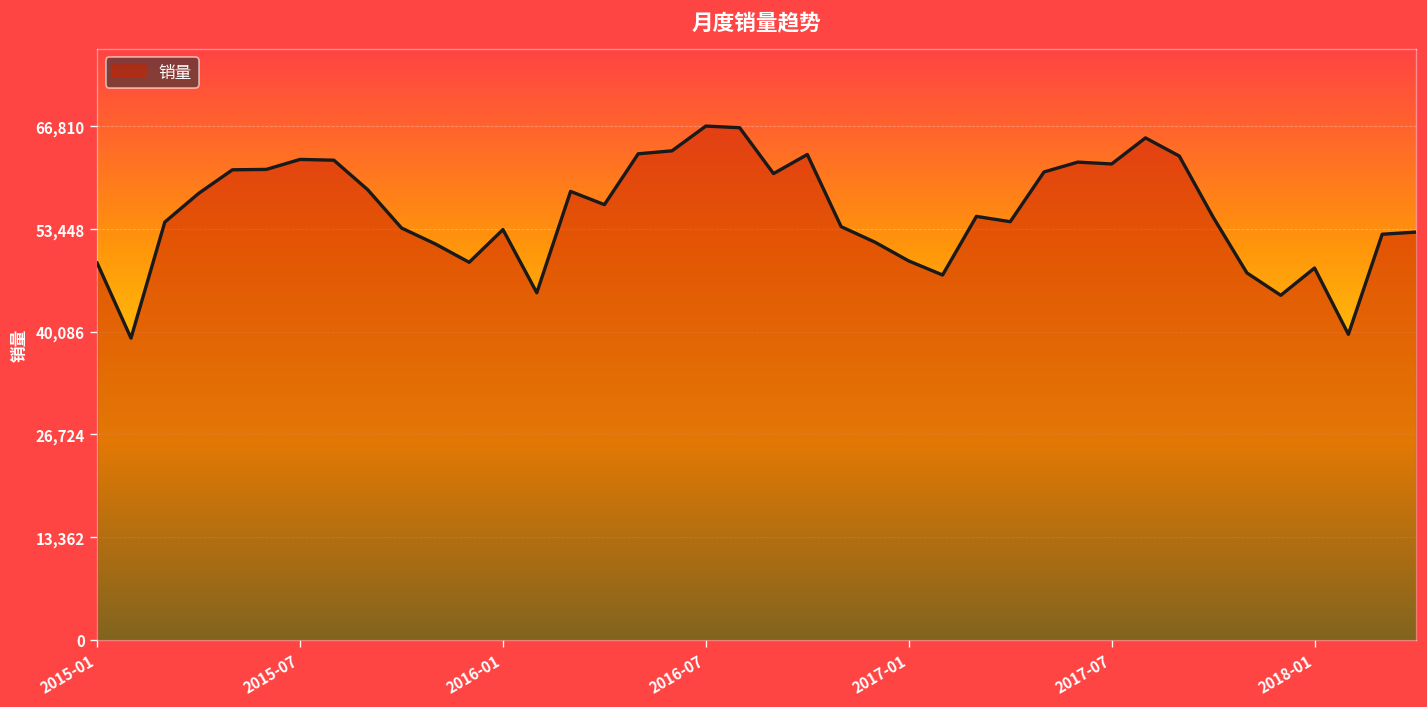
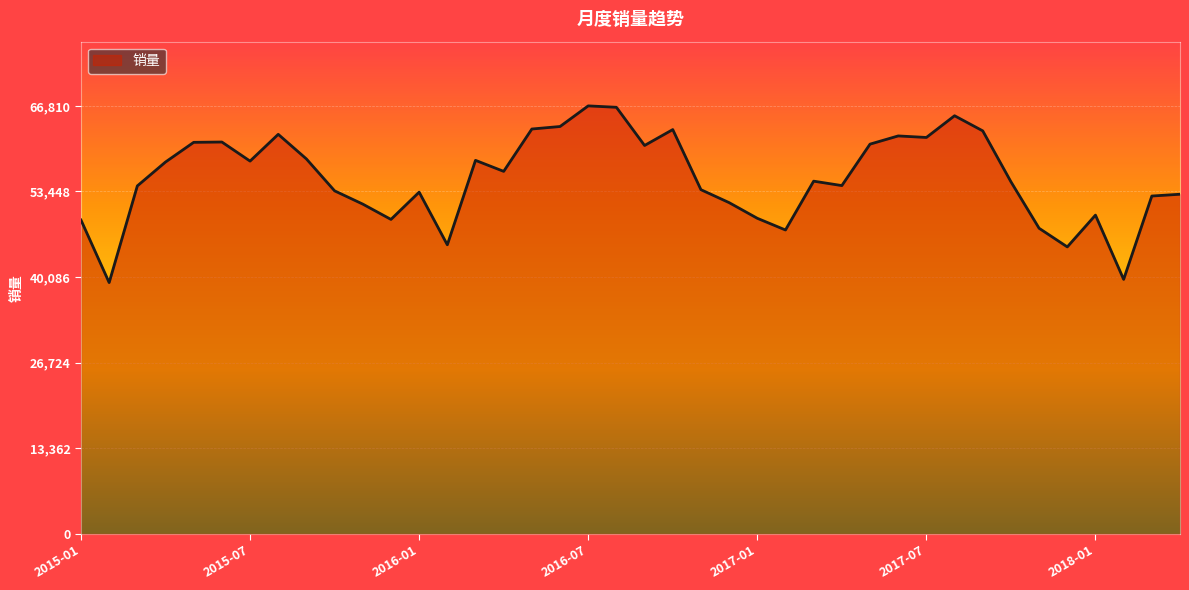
2015-07: 62,000 -> 58,000
2018-01: 48,000 -> 50,000
